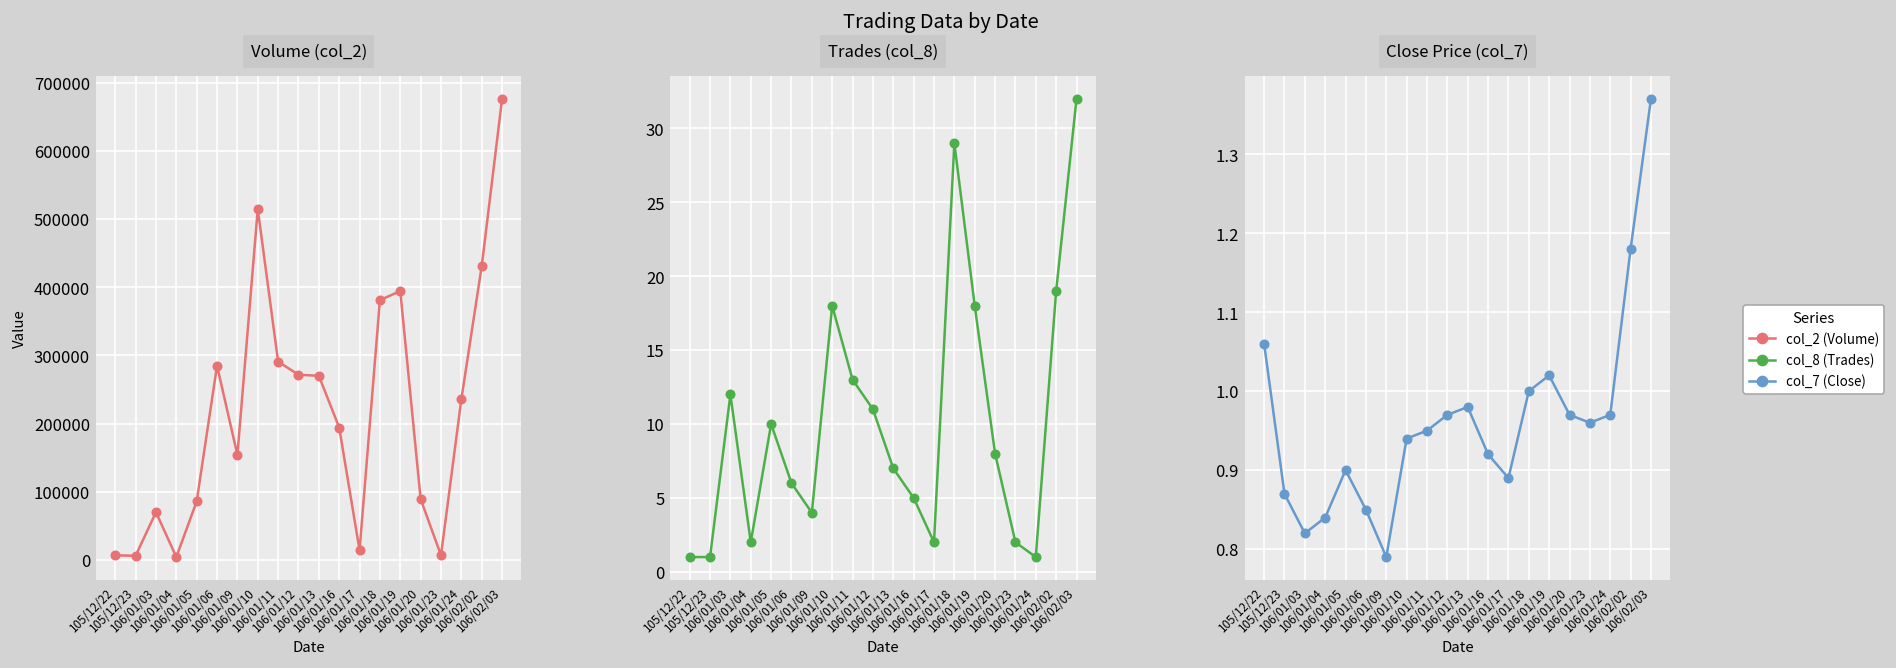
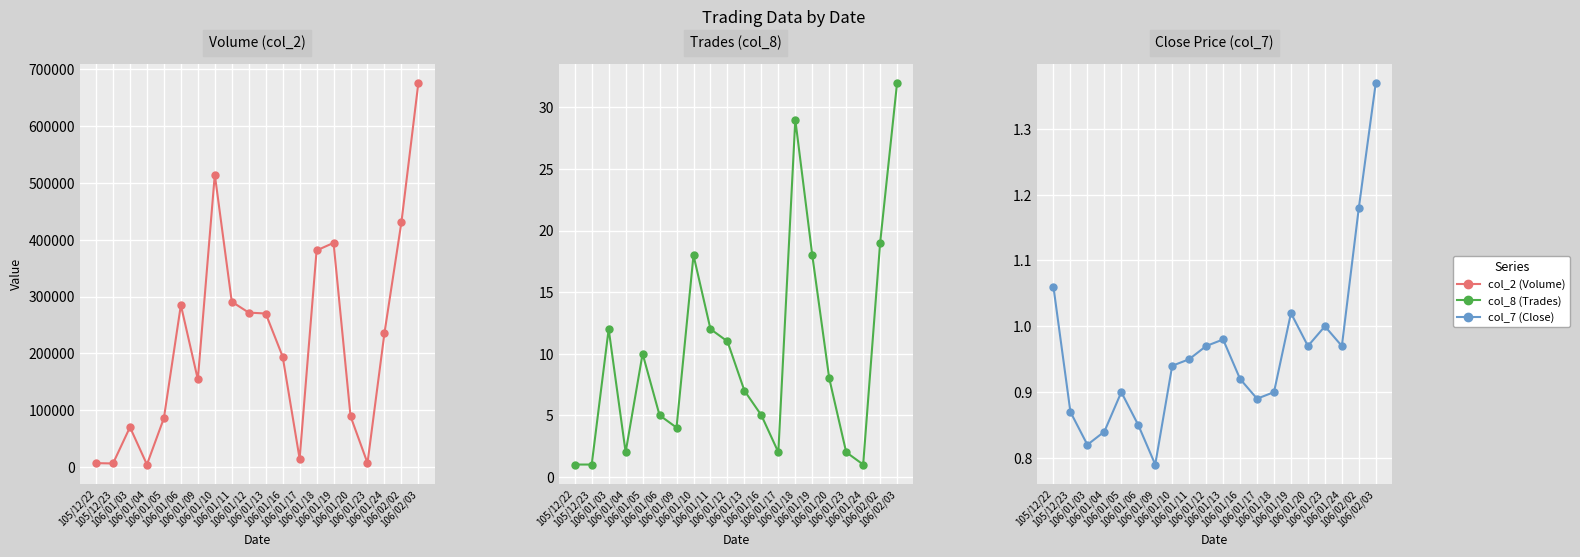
Trades (col_8), 106/01/06: 6 -> 5
Trades (col_8), 106/01/11: 13 -> 12
Close Price (col_7), 106/01/18: 1.0 -> 0.9
Close Price (col_7), 106/01/23: 0.96 -> 1.00
